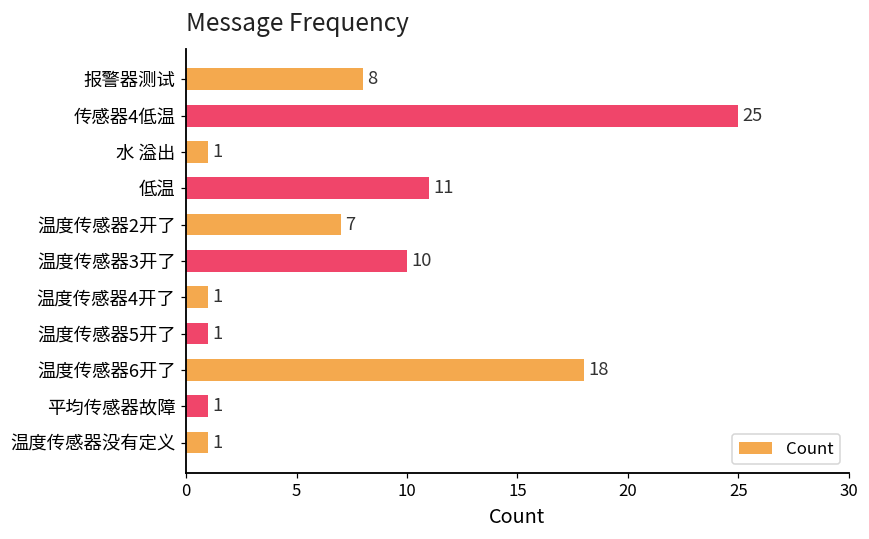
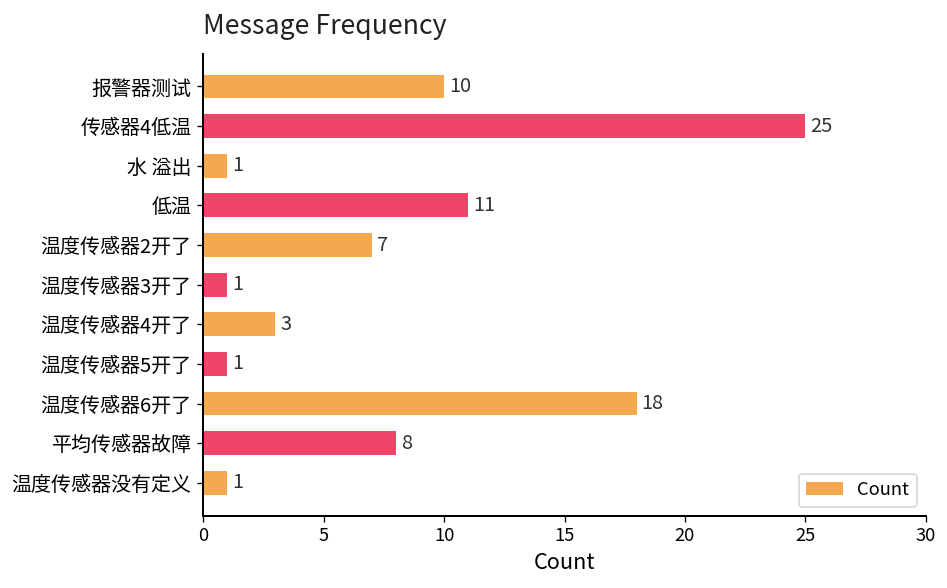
报警器测试: 8 -> 10
温度传感器3开了: 10 -> 1
温度传感器4开了: 1 -> 3
平均传感器故障: 1 -> 8
